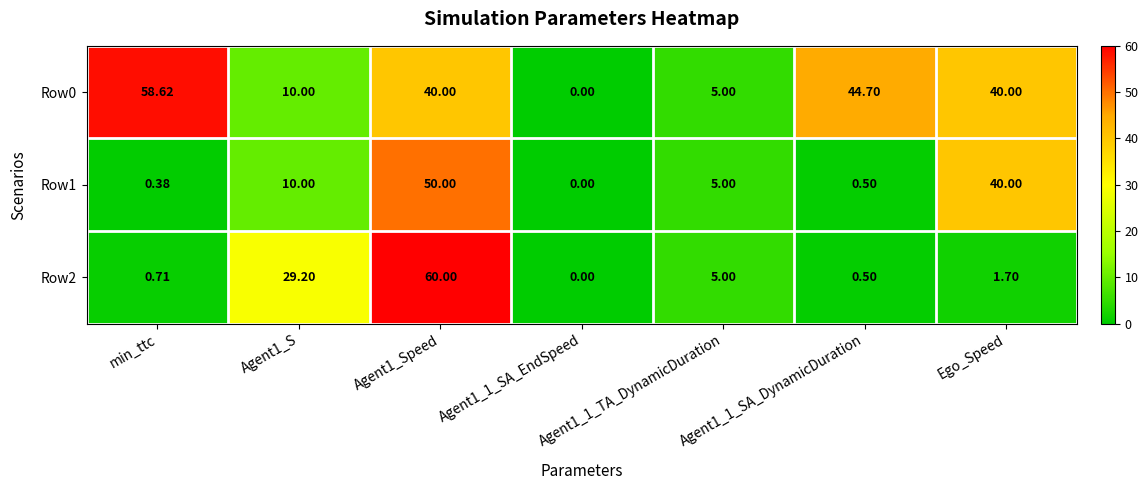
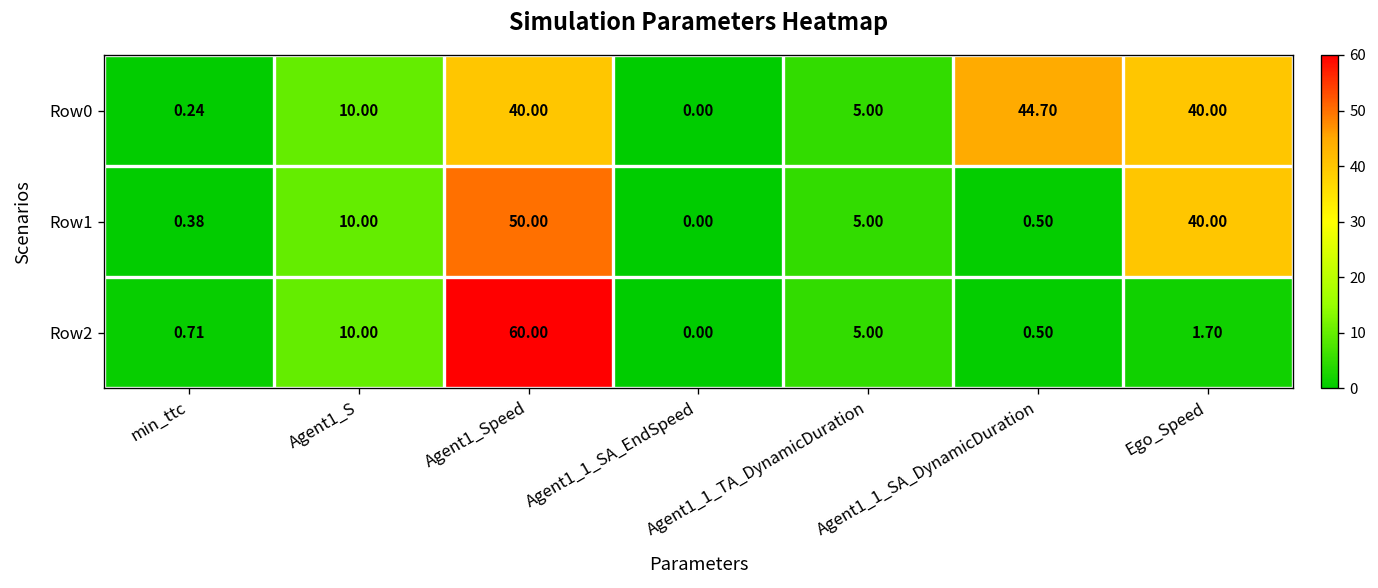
Row0, min_ttc: 58.62 -> 0.24
Row2, Agent1_S: 29.20 -> 10.00
